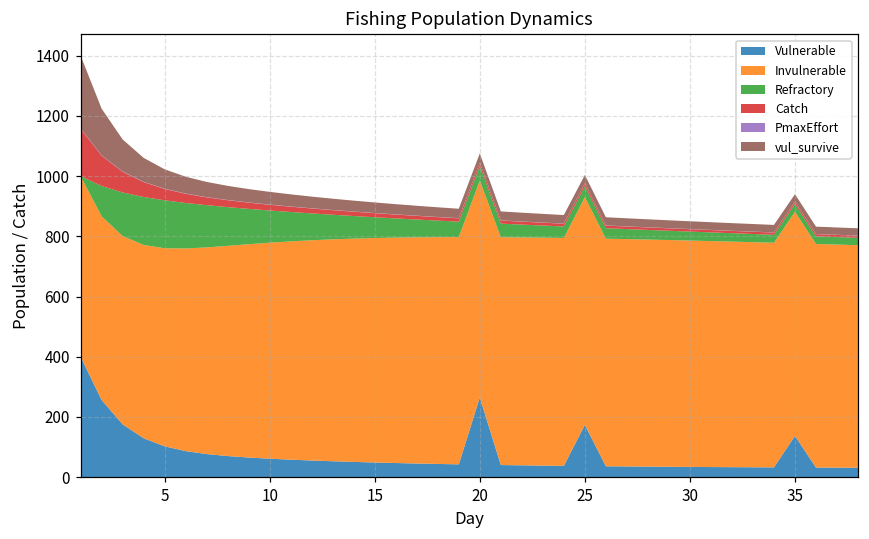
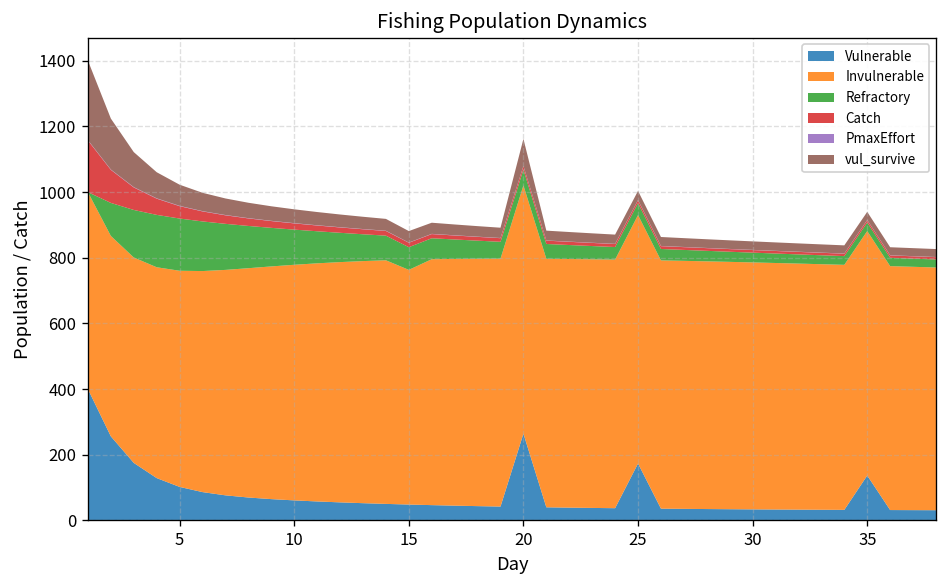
Invulnerable, 15: 750 -> 710
Invulnerable, 20: 720 -> 760
vul_survive, 20: 30 -> 80
